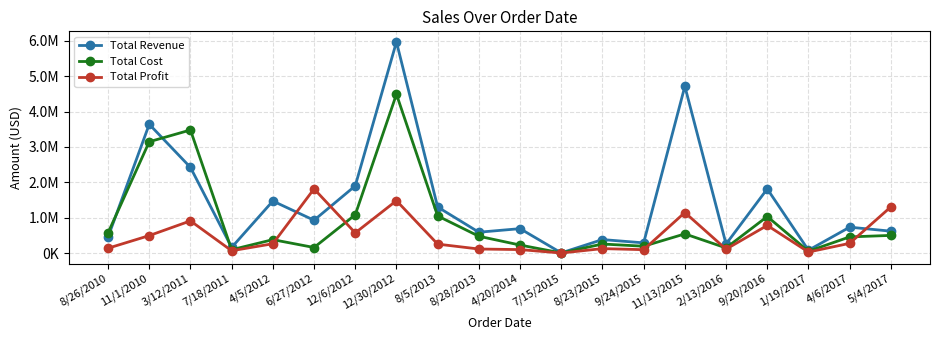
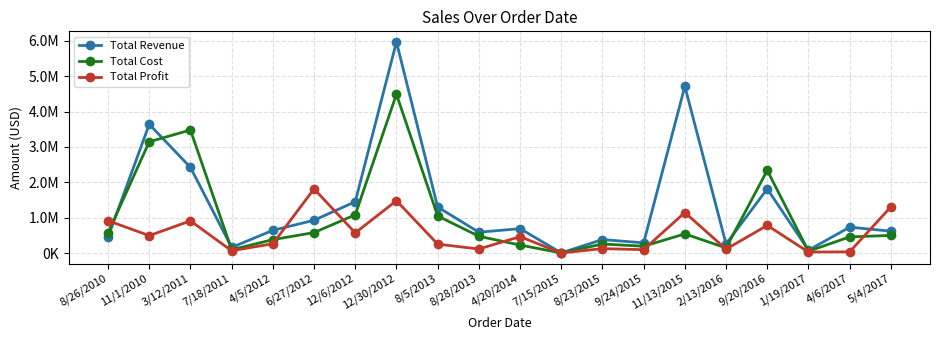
Total Profit, 8/26/2010: 100000 -> 900000
Total Revenue, 4/5/2012: 1500000 -> 600000
Total Cost, 6/27/2012: 200000 -> 600000
Total Revenue, 12/6/2012: 1900000 -> 1500000
Total Profit, 4/20/2014: 100000 -> 500000
Total Cost, 9/20/2016: 1000000 -> 2300000
Total Profit, 4/6/2017: 300000 -> 0
